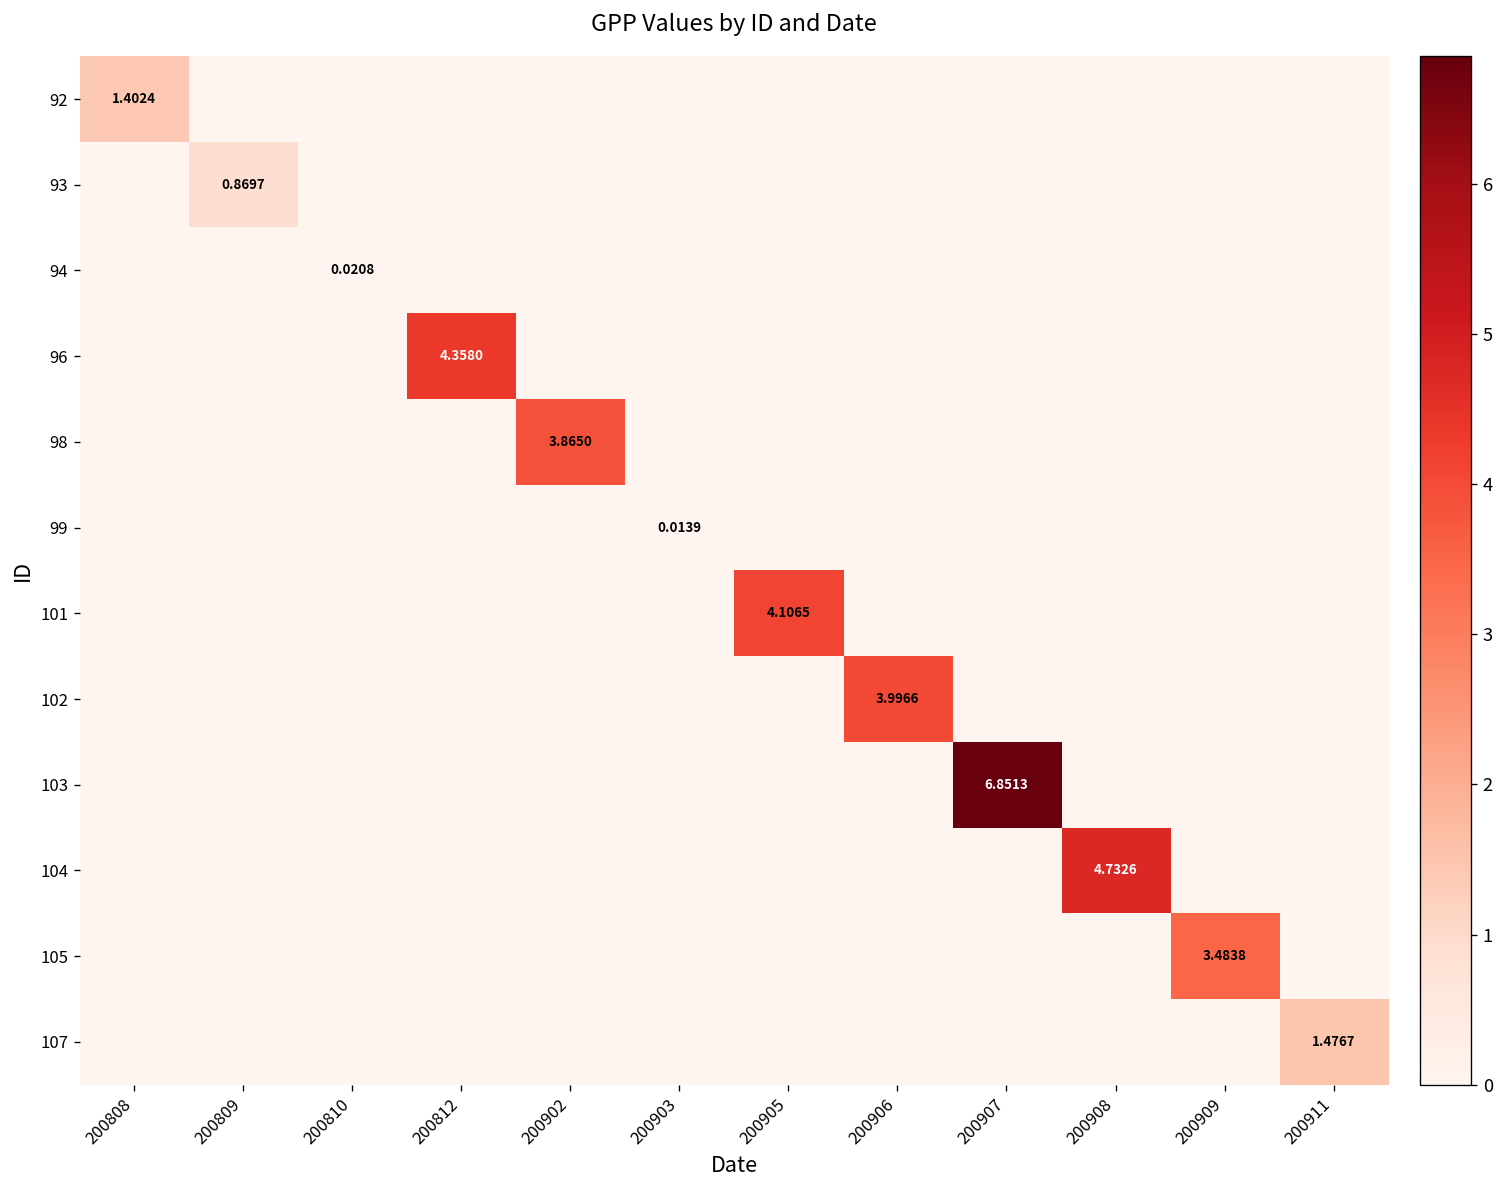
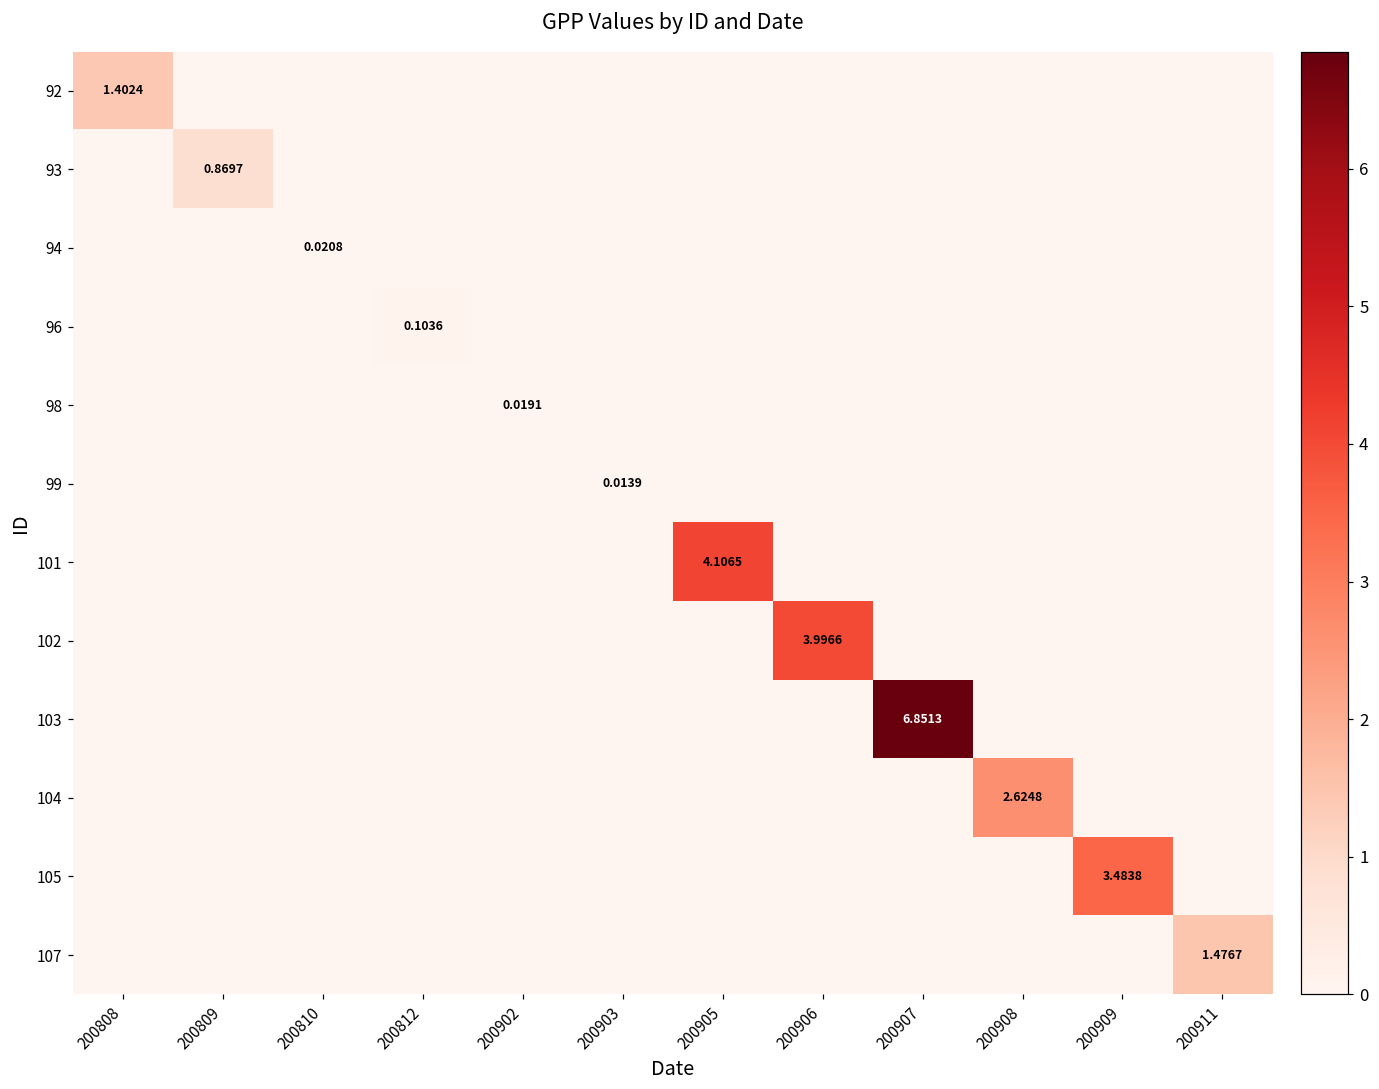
96, 200812: 4.3580 -> 0.1036
98, 200902: 3.8650 -> 0.0191
104, 200908: 4.7326 -> 2.6248
